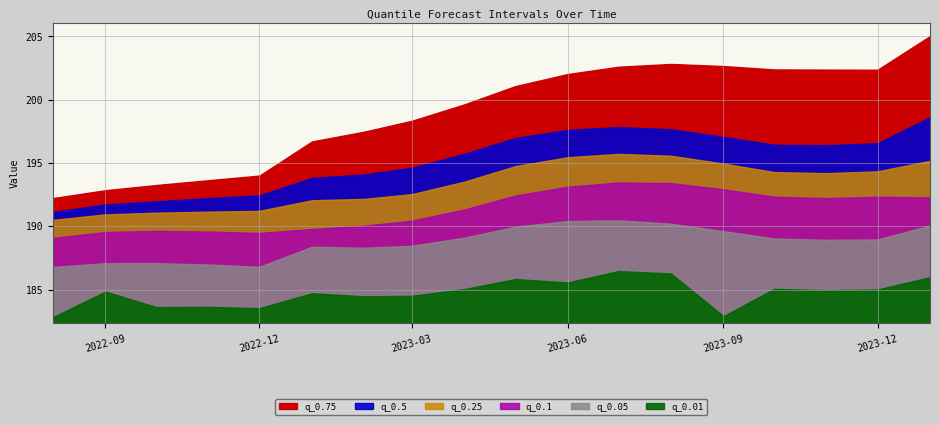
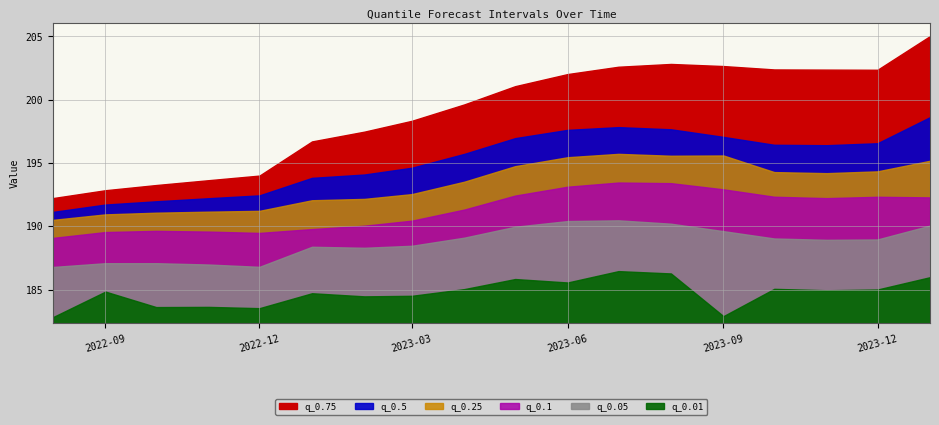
q_0.25, 2023-09: 195.0 -> 195.6
